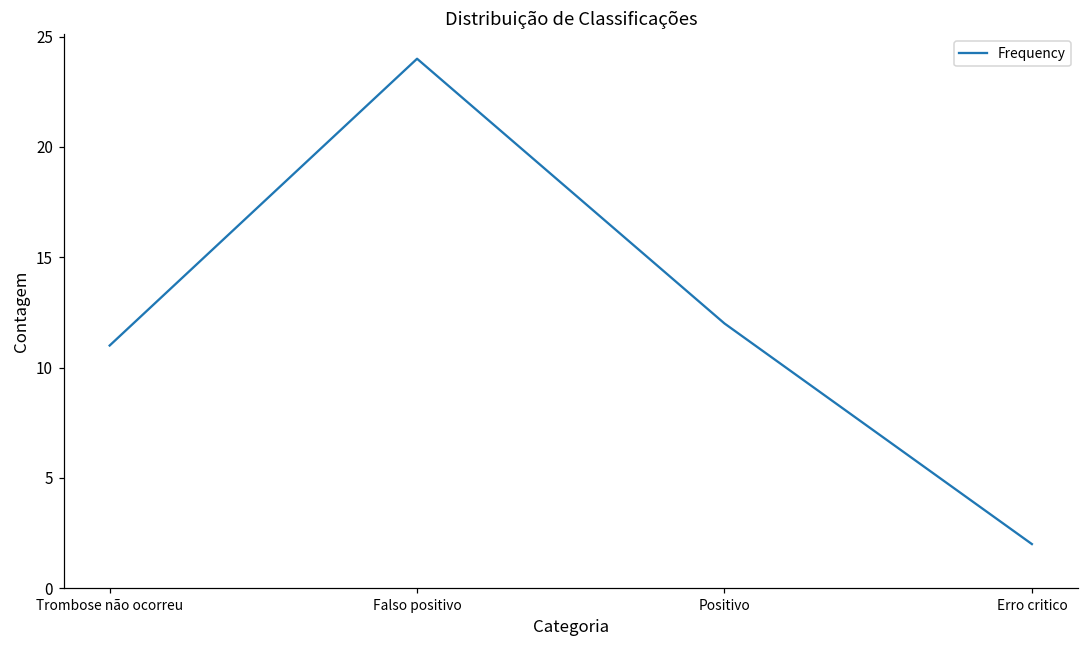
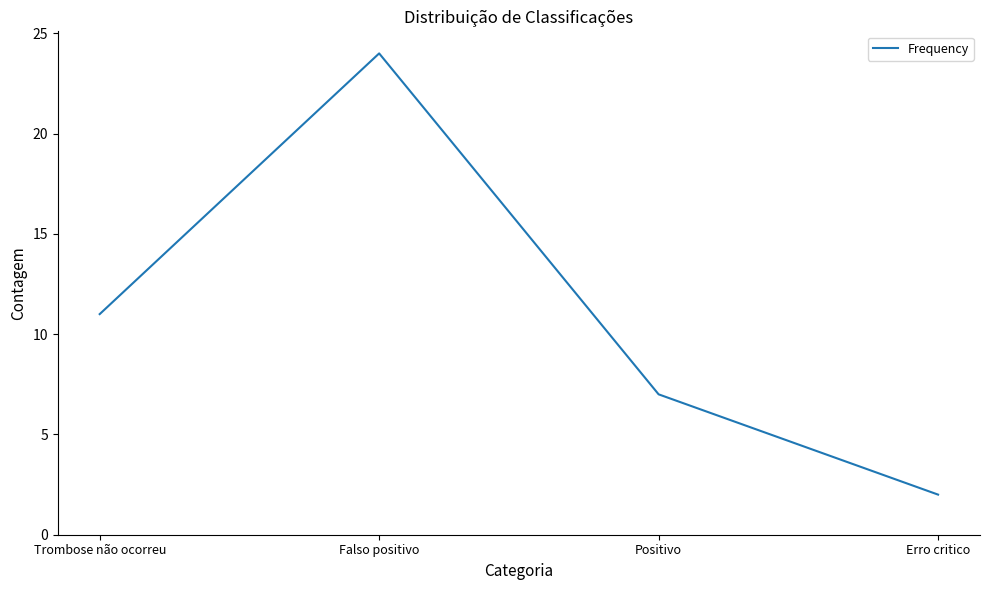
Positivo: 12 -> 7
